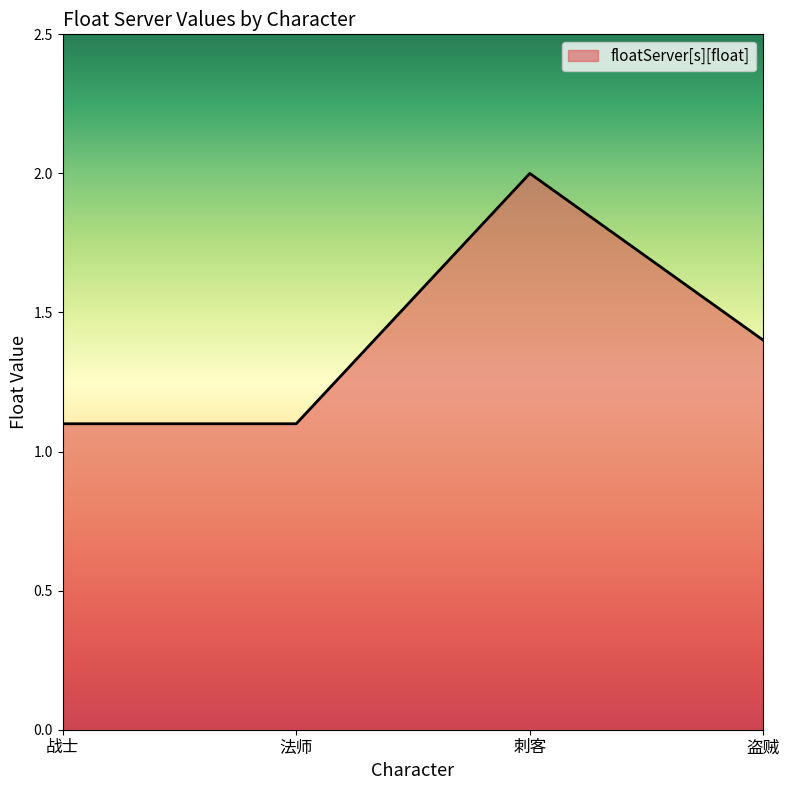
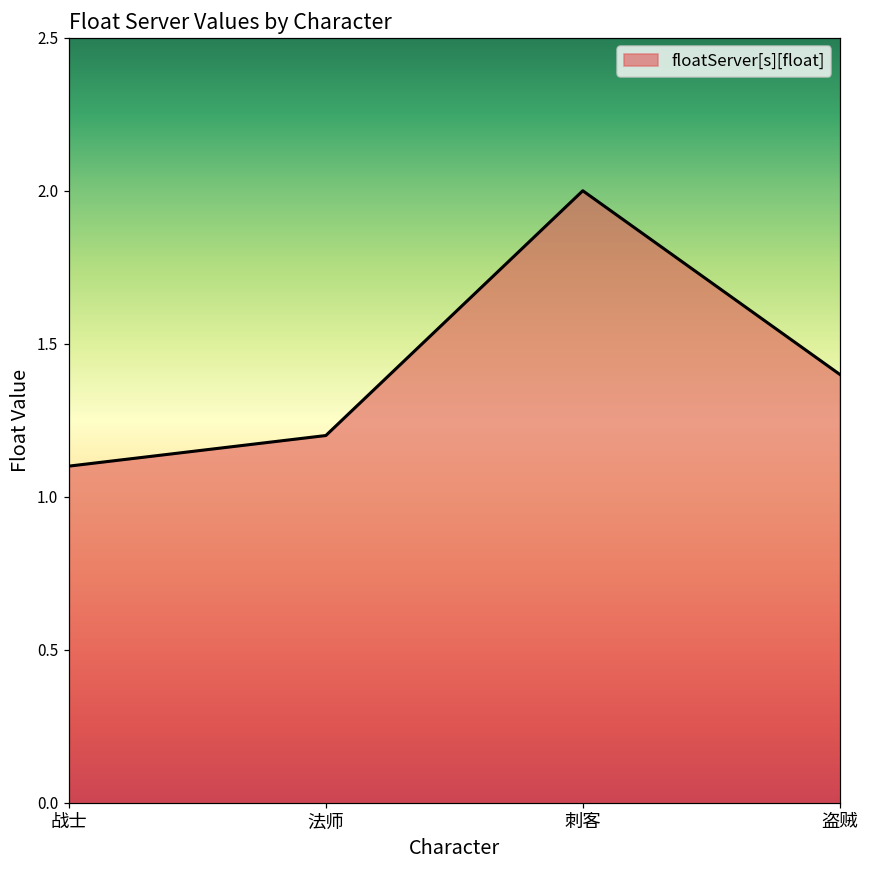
法师: 1.1 -> 1.2
